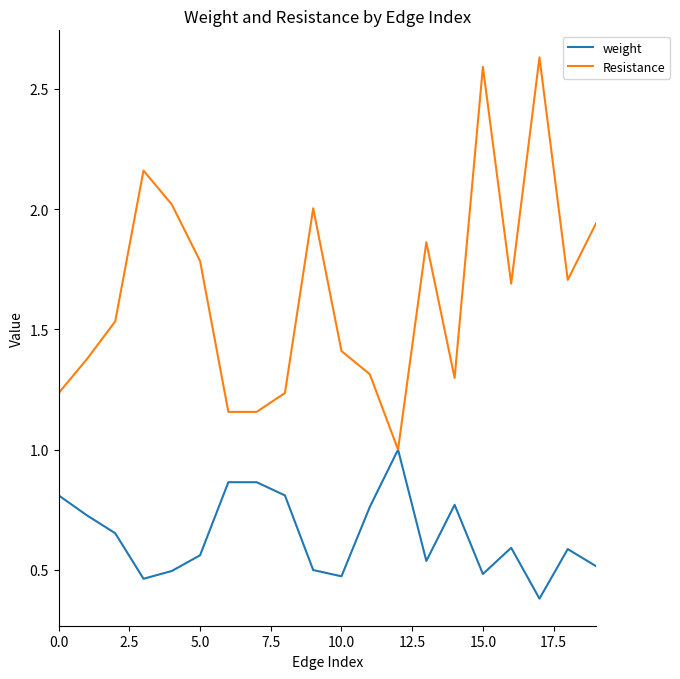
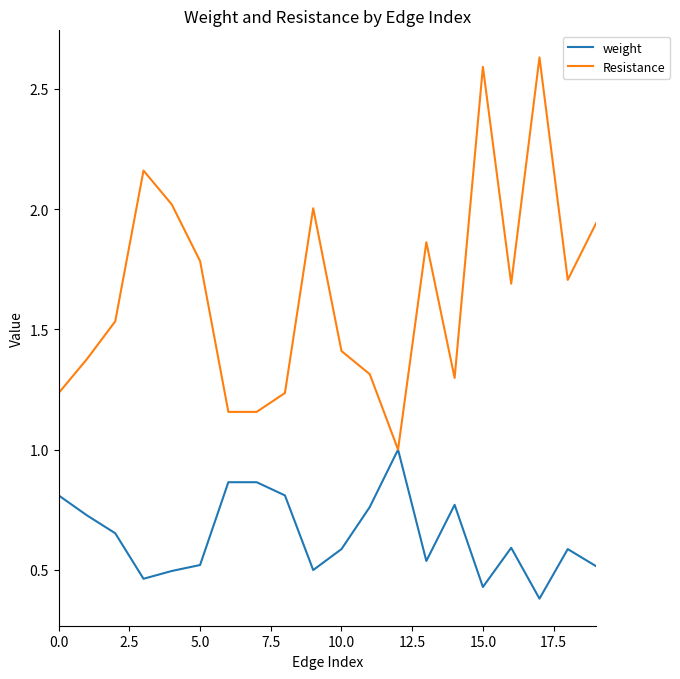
weight, 5.0: 0.56 -> 0.52
weight, 10.0: 0.47 -> 0.59
weight, 15.0: 0.48 -> 0.43
